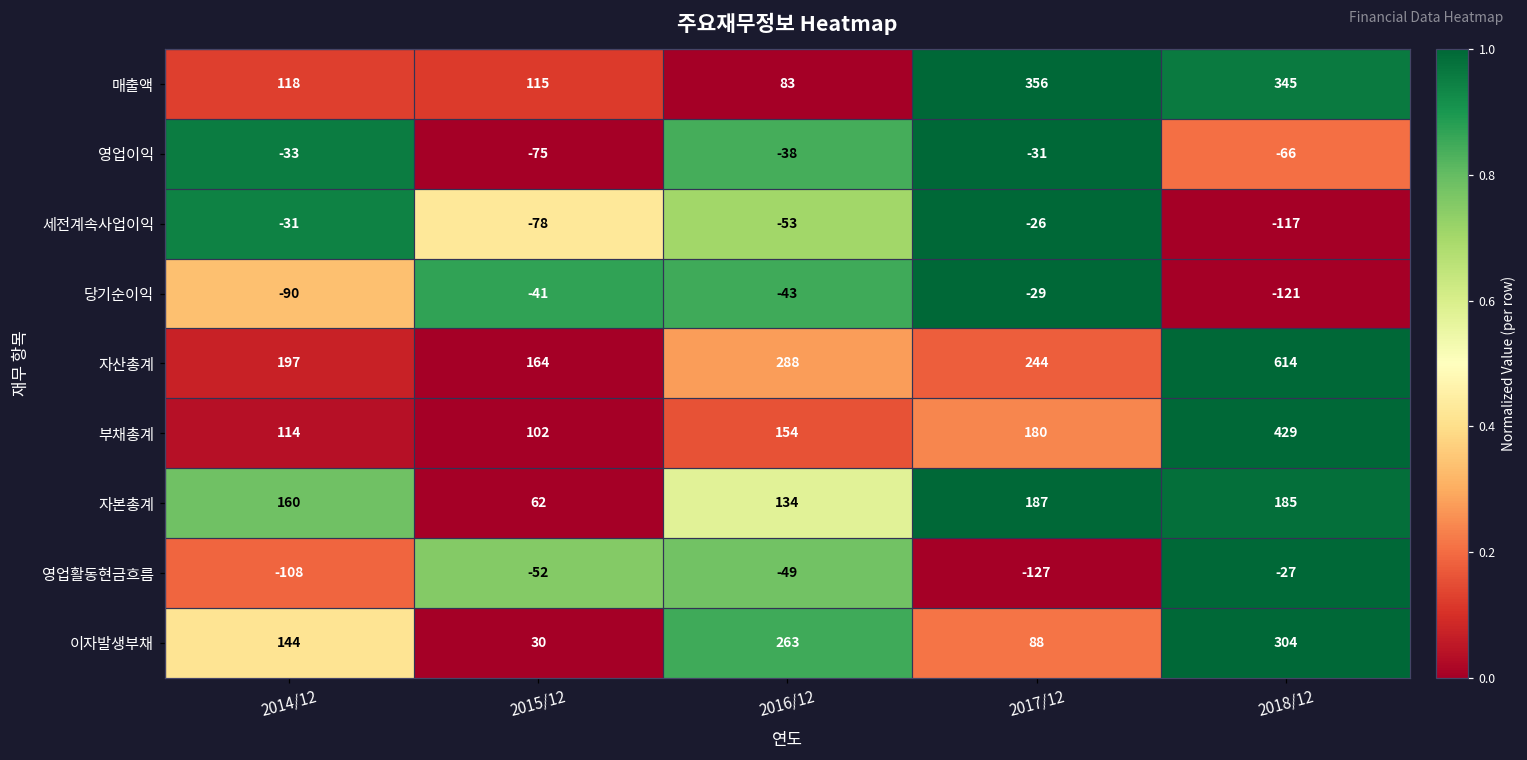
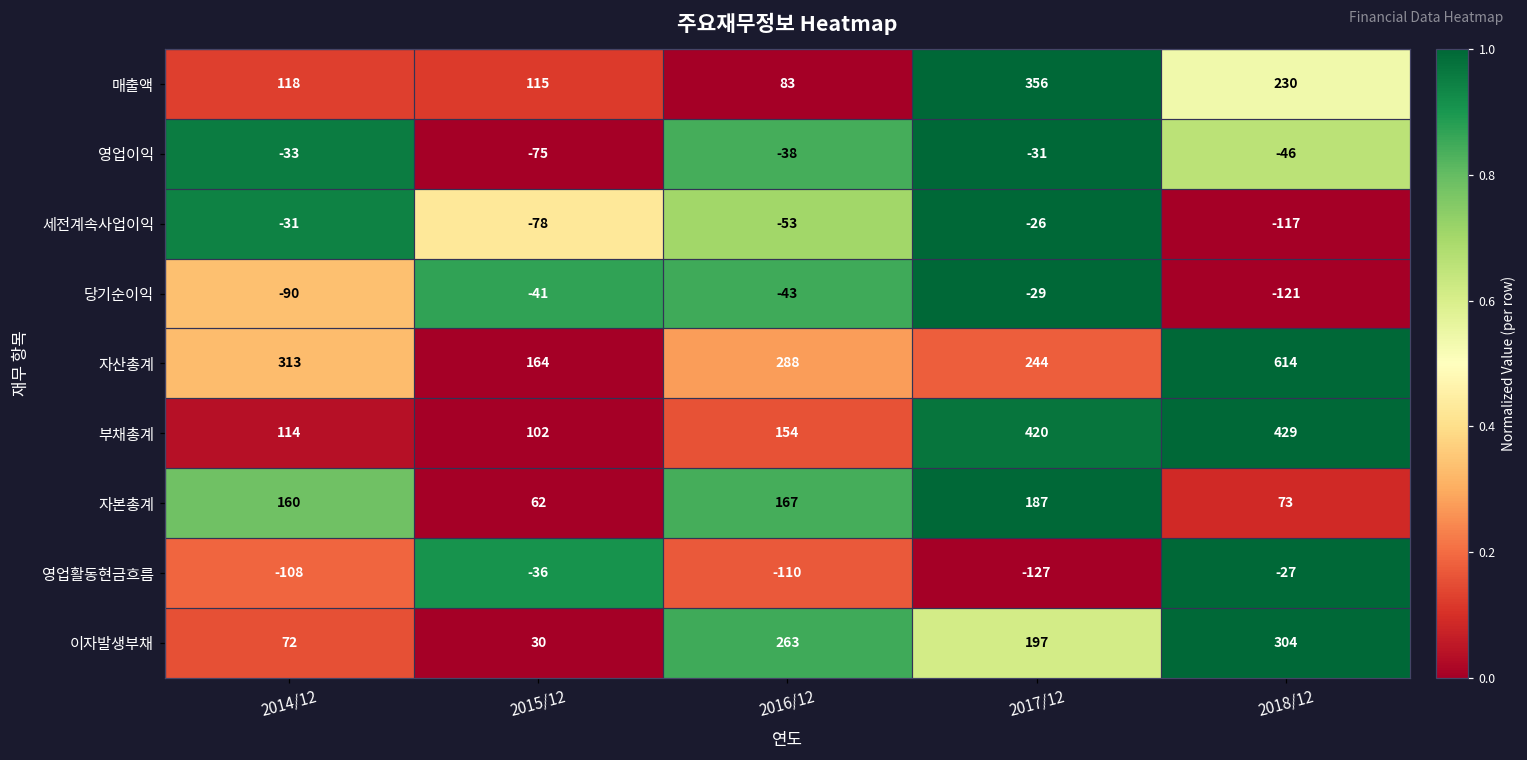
매출액, 2018/12: 345 -> 230
영업이익, 2018/12: -66 -> -46
자산총계, 2014/12: 197 -> 313
부채총계, 2017/12: 180 -> 420
자본총계, 2016/12: 134 -> 167
자본총계, 2018/12: 185 -> 73
영업활동현금흐름, 2015/12: -52 -> -36
영업활동현금흐름, 2016/12: -49 -> -110
이자발생부채, 2014/12: 144 -> 72
이자발생부채, 2017/12: 88 -> 197
